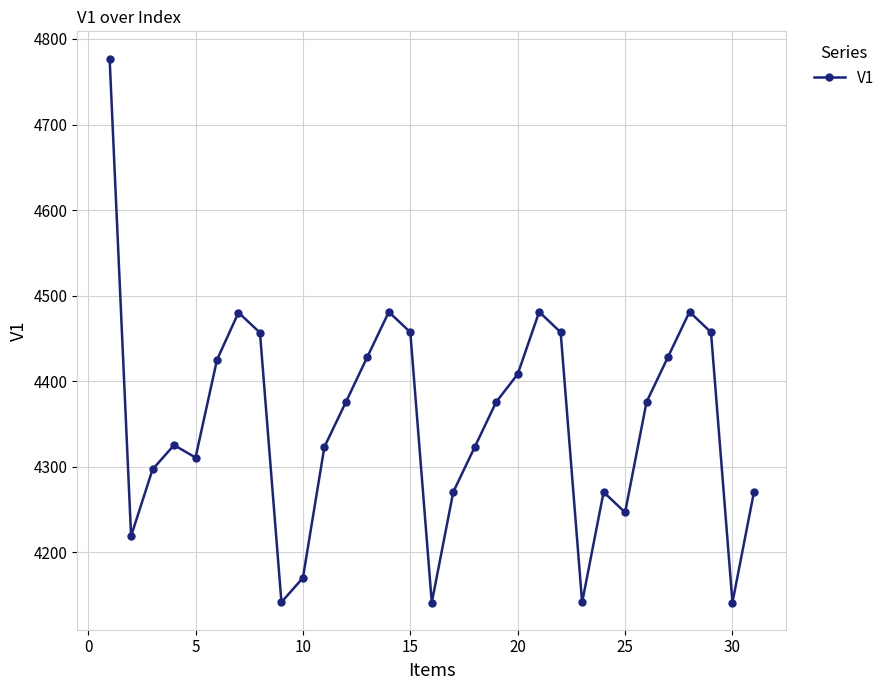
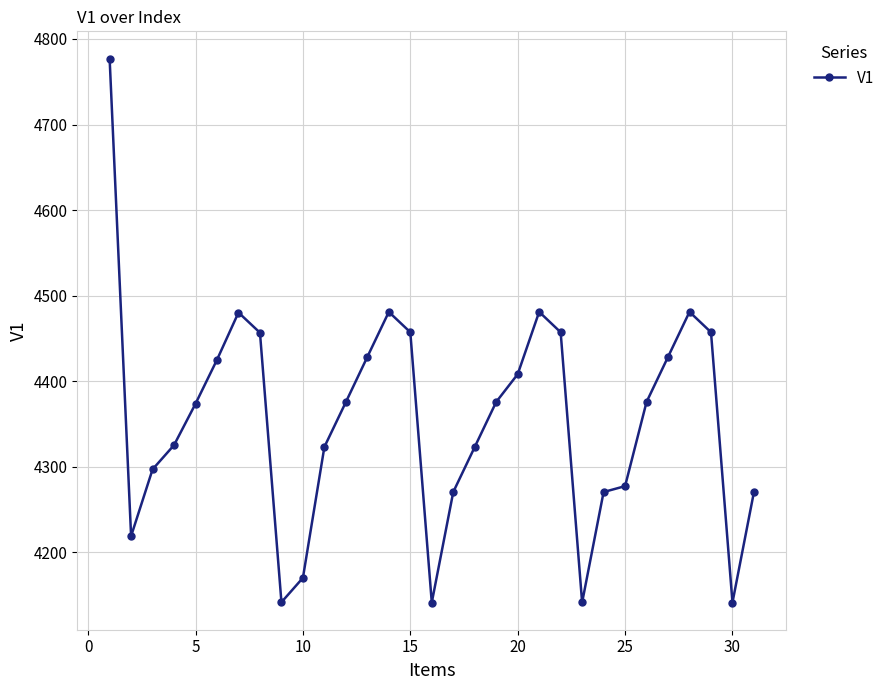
5: 4310 -> 4370
25: 4250 -> 4280
